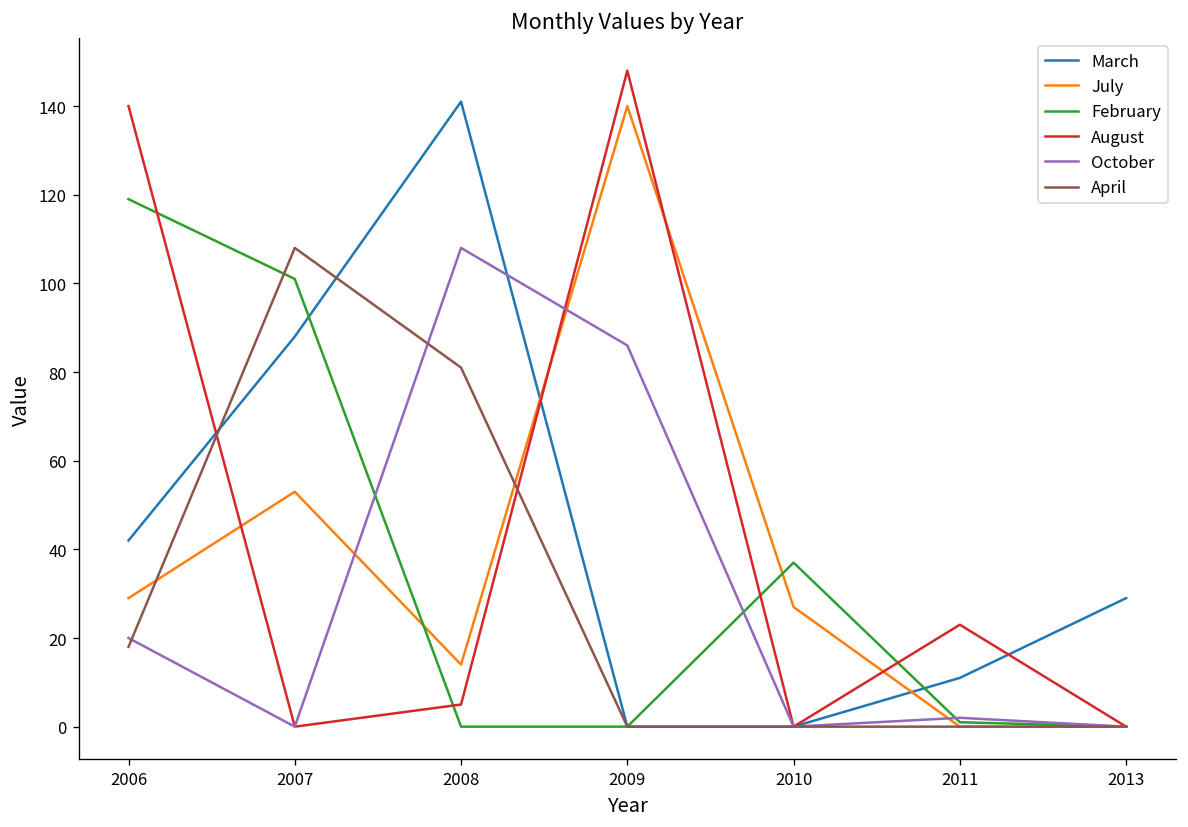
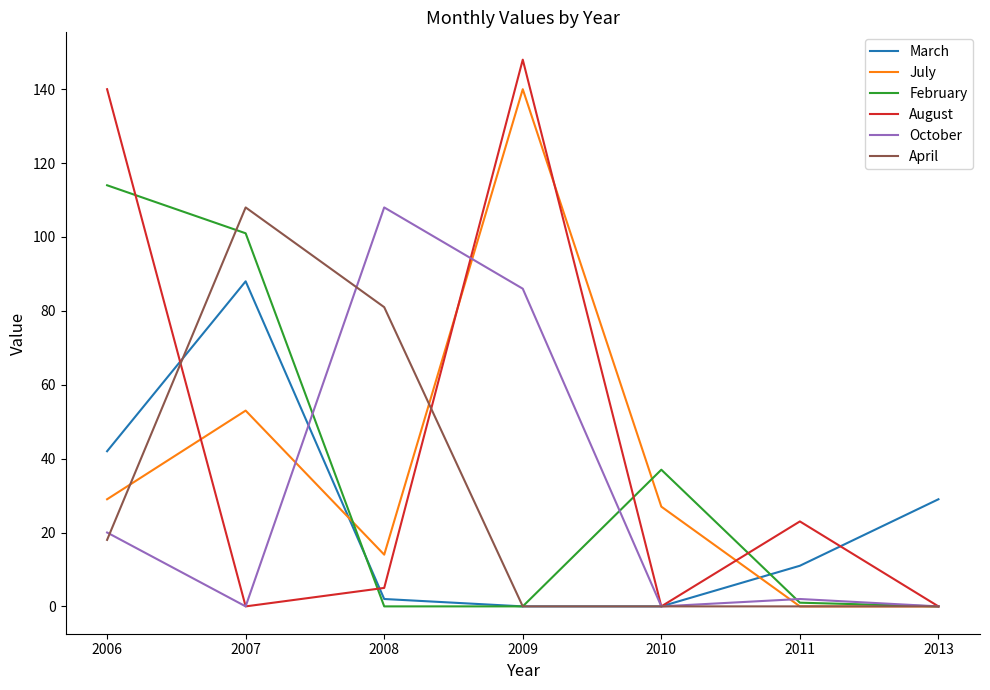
February, 2006: 119 -> 114
March, 2008: 141 -> 2
